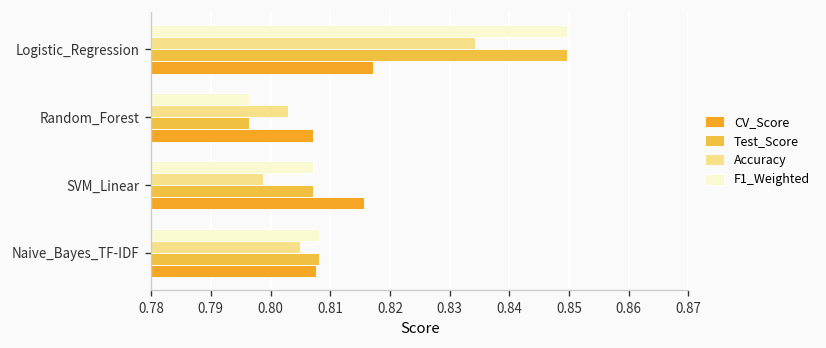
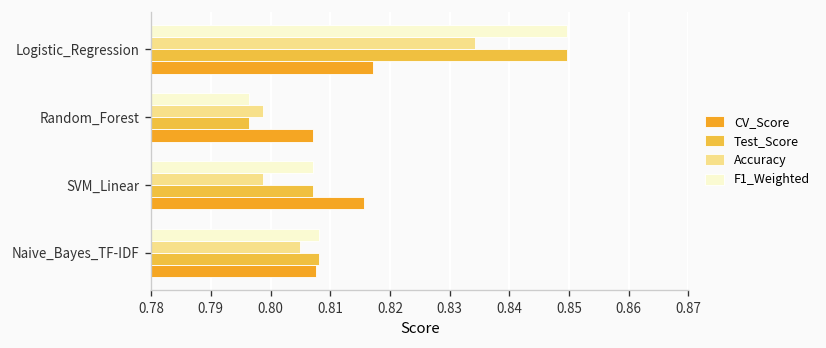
Accuracy, Random_Forest: 0.803 -> 0.799
